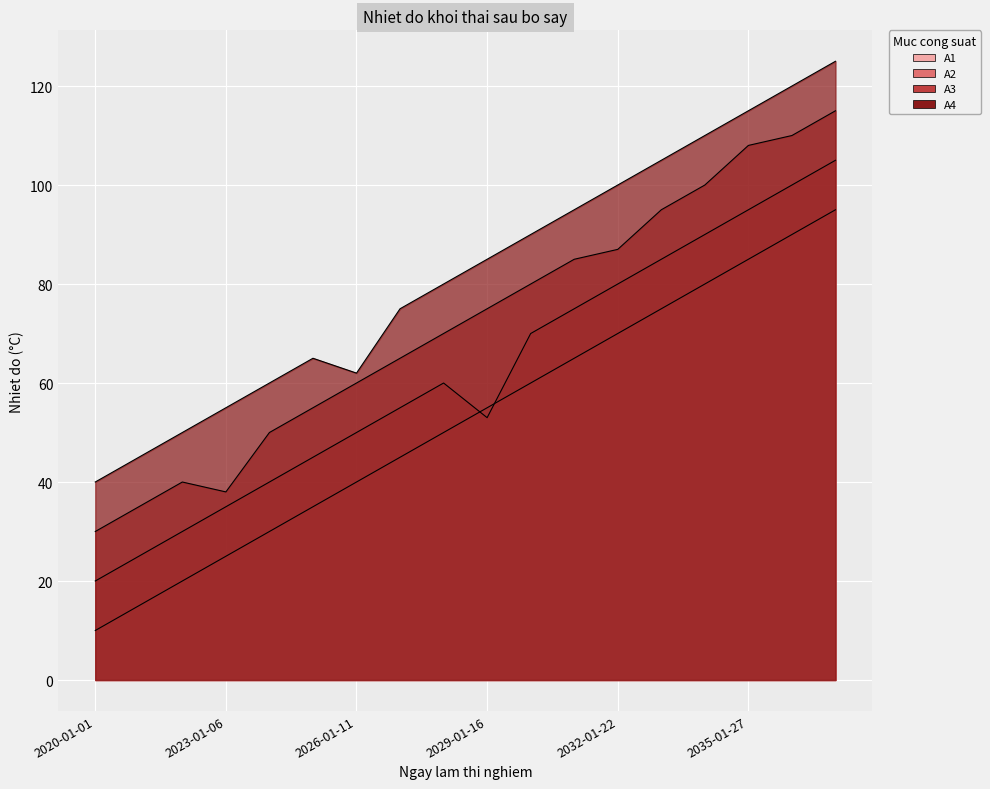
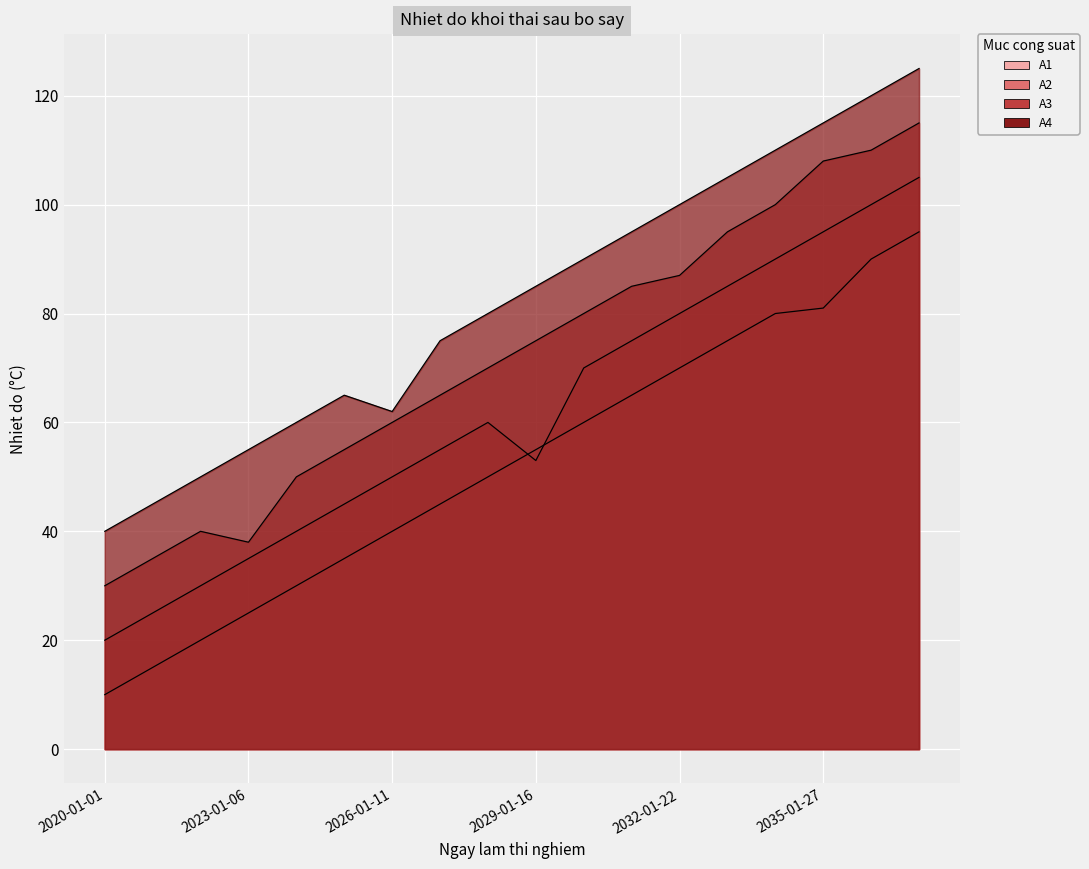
A1, 2035-01-27: 85 -> 81
